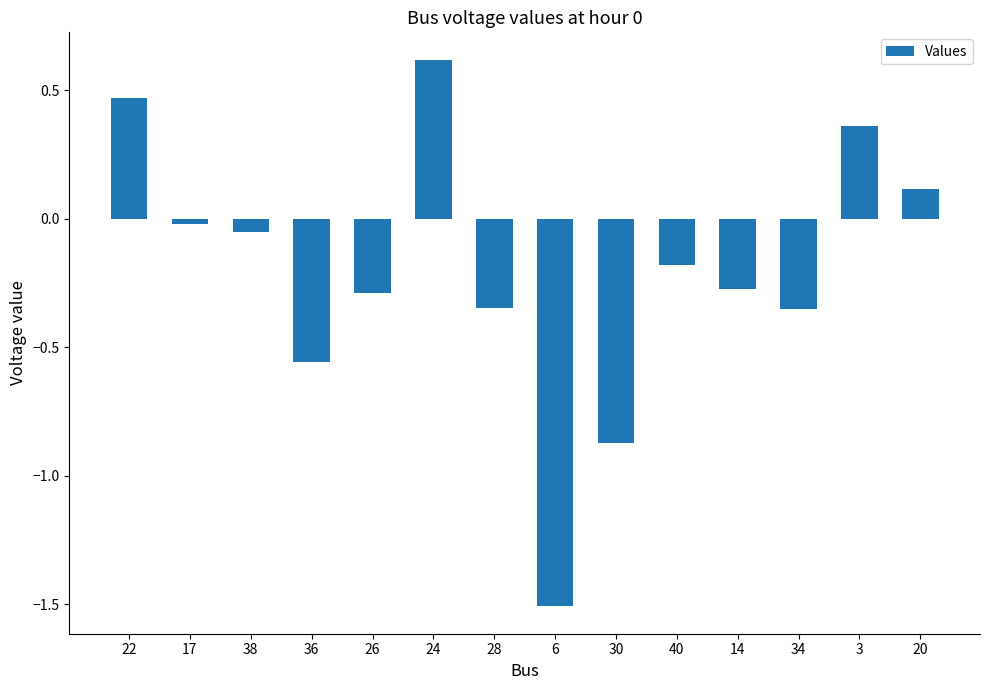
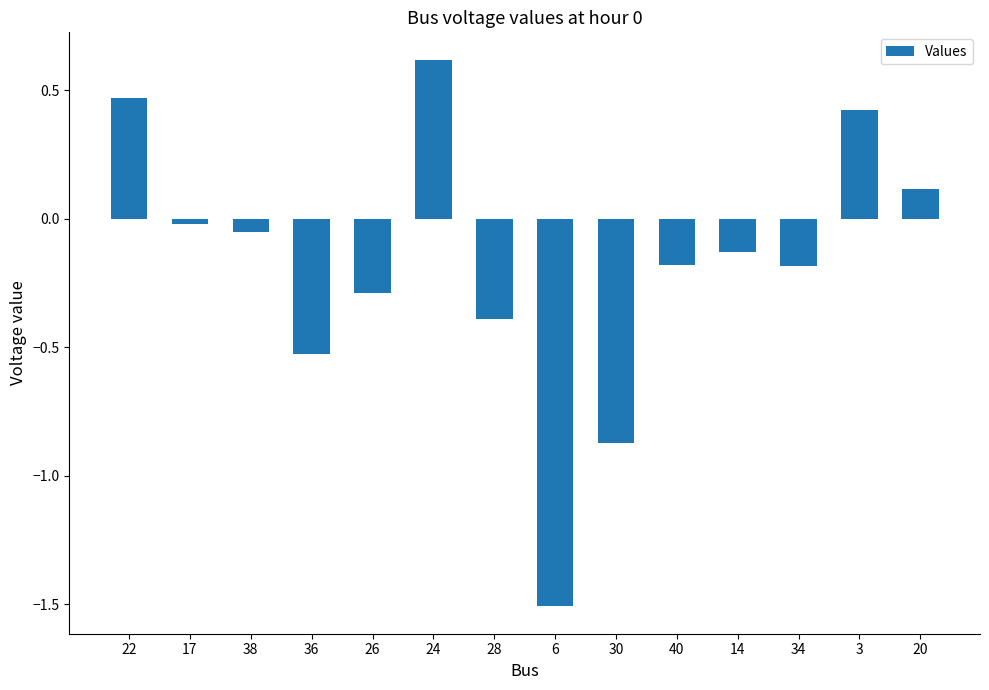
36: -0.56 -> -0.52
28: -0.35 -> -0.39
14: -0.27 -> -0.13
34: -0.35 -> -0.18
3: 0.36 -> 0.43
